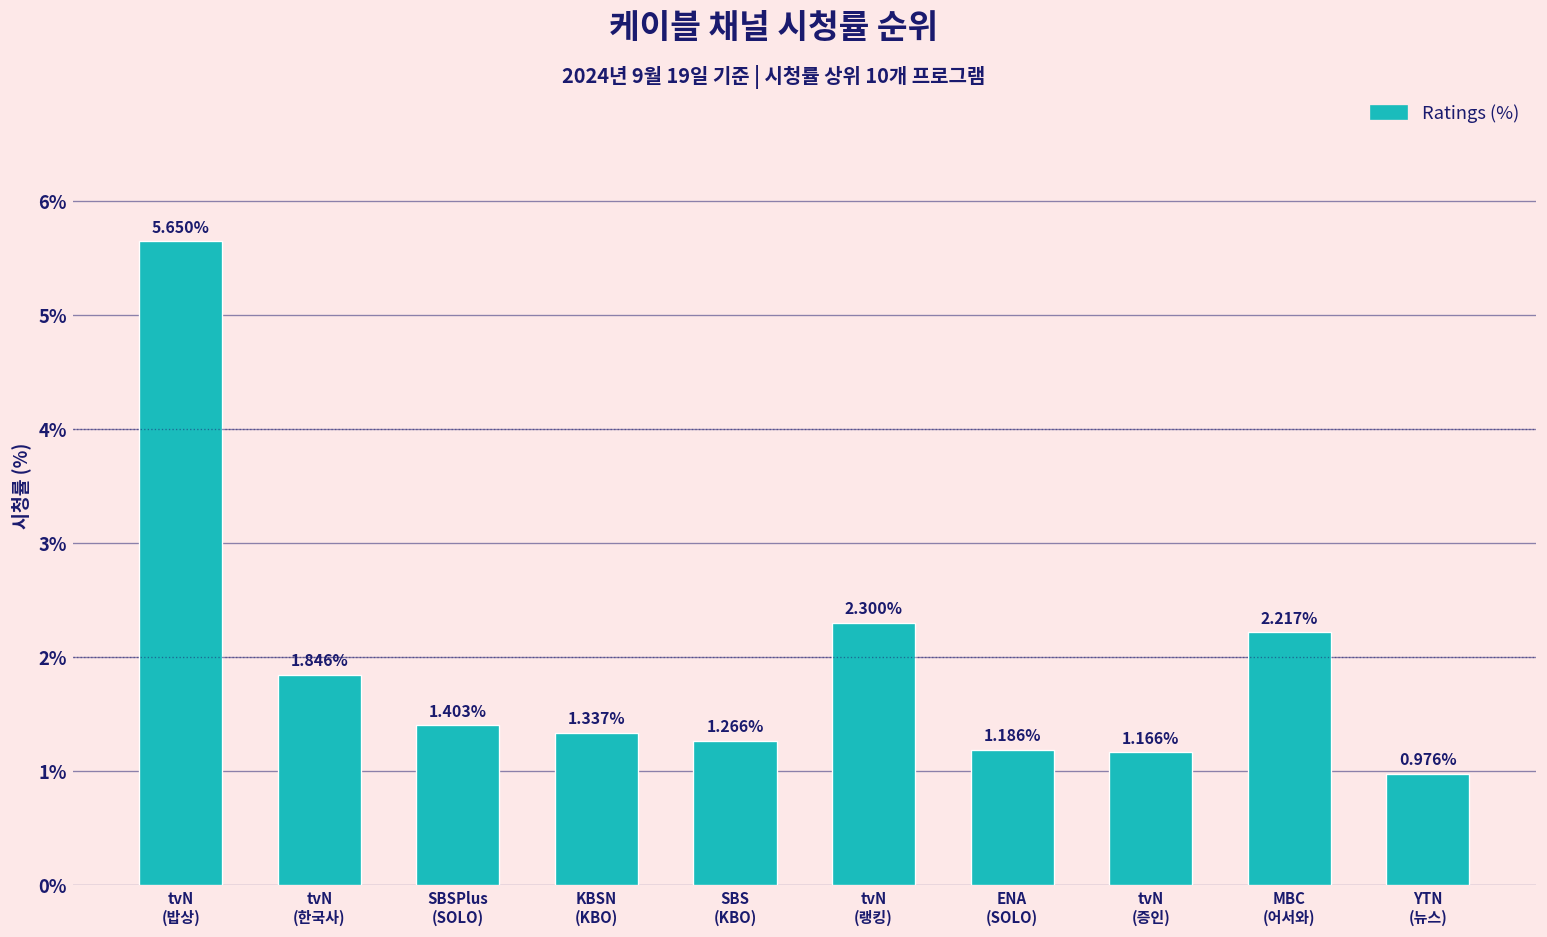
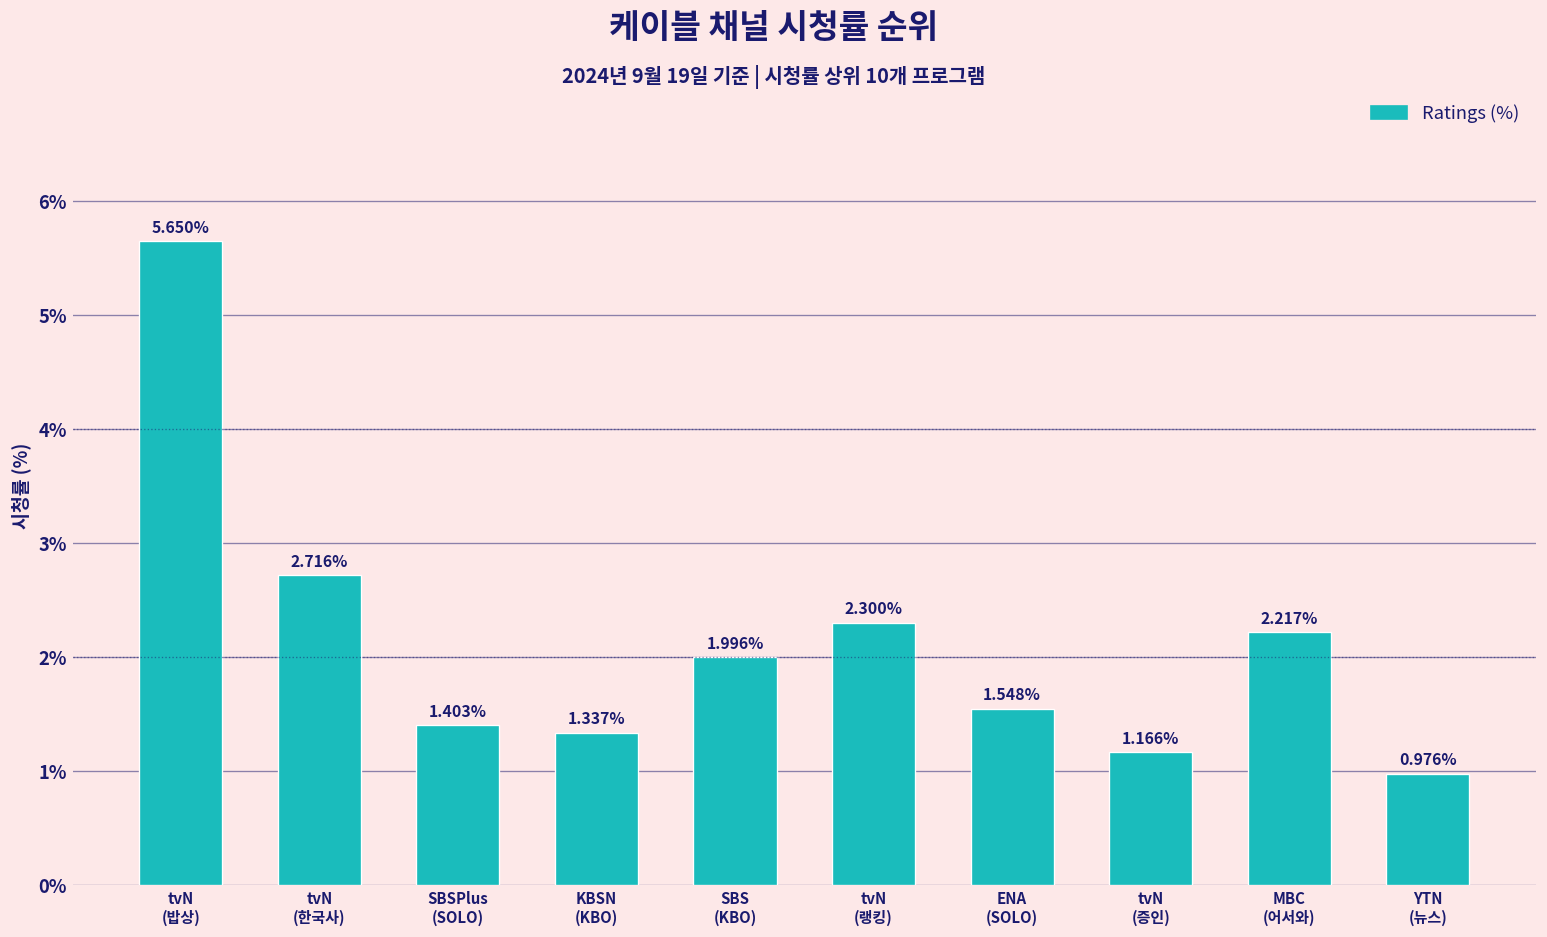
tvN (한국사): 1.846% -> 2.716%
SBS (KBO): 1.266% -> 1.996%
ENA (SOLO): 1.186% -> 1.548%
